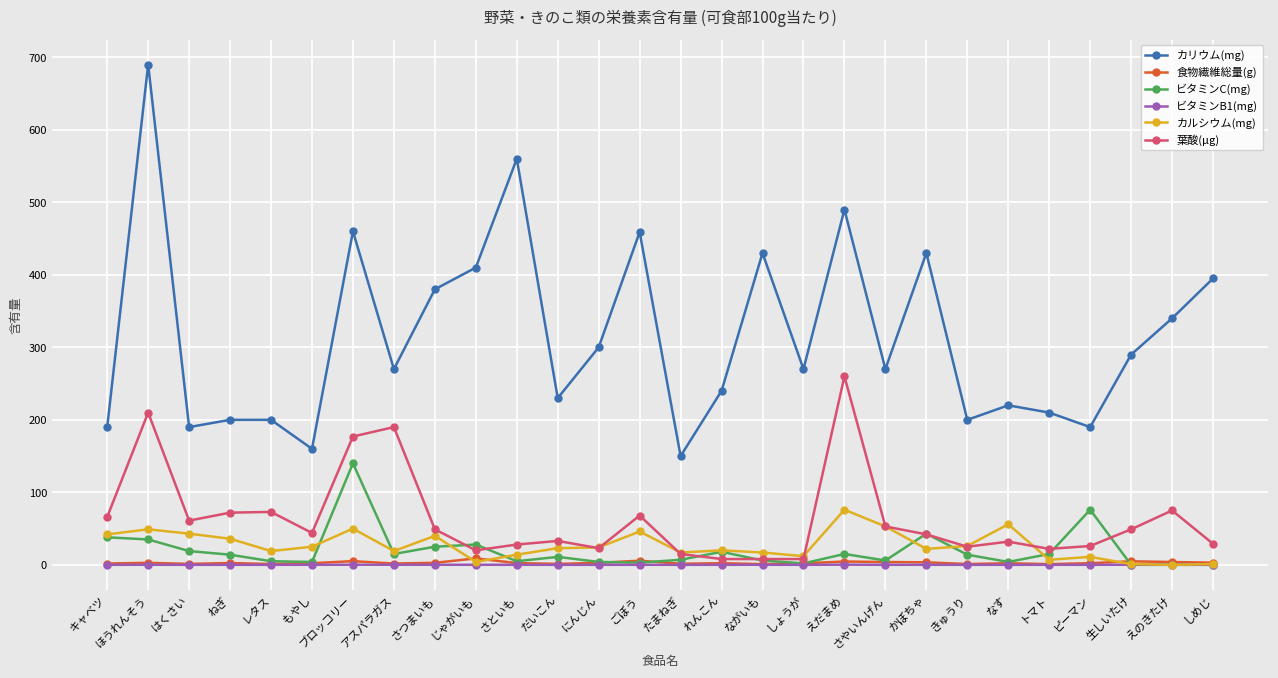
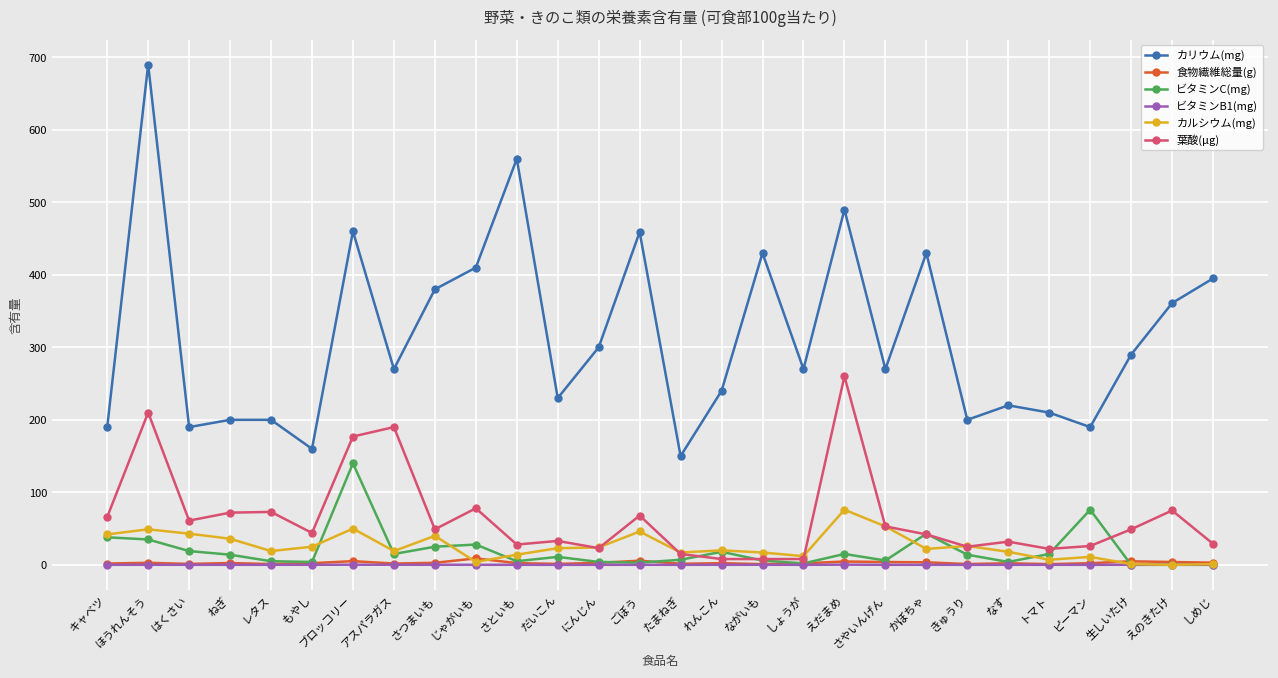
葉酸(μg), じゃがいも: 20 -> 80
カルシウム(mg), なす: 60 -> 20
カリウム(mg), えのきたけ: 340 -> 360
